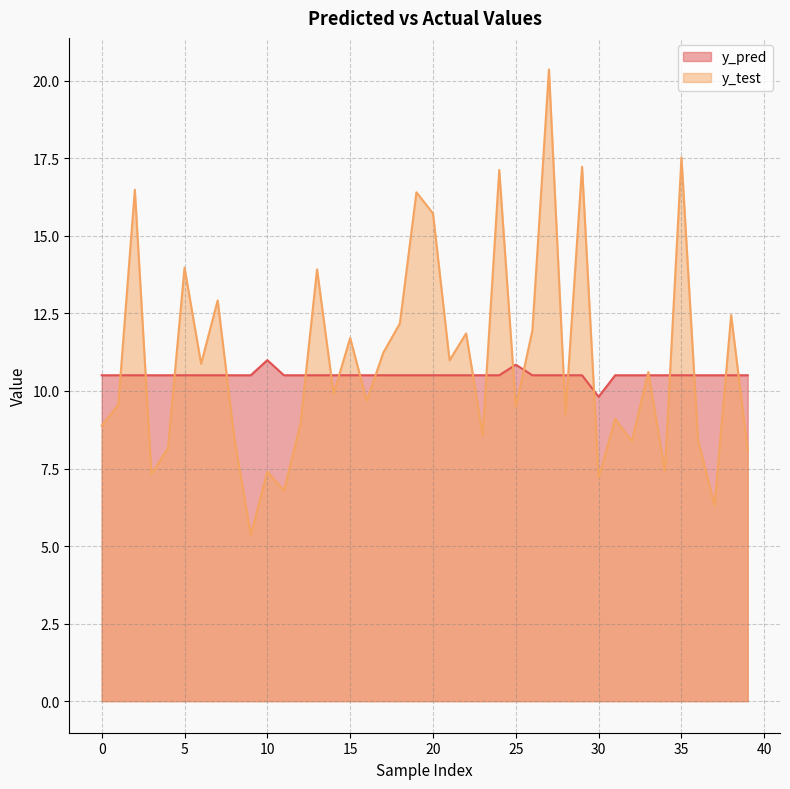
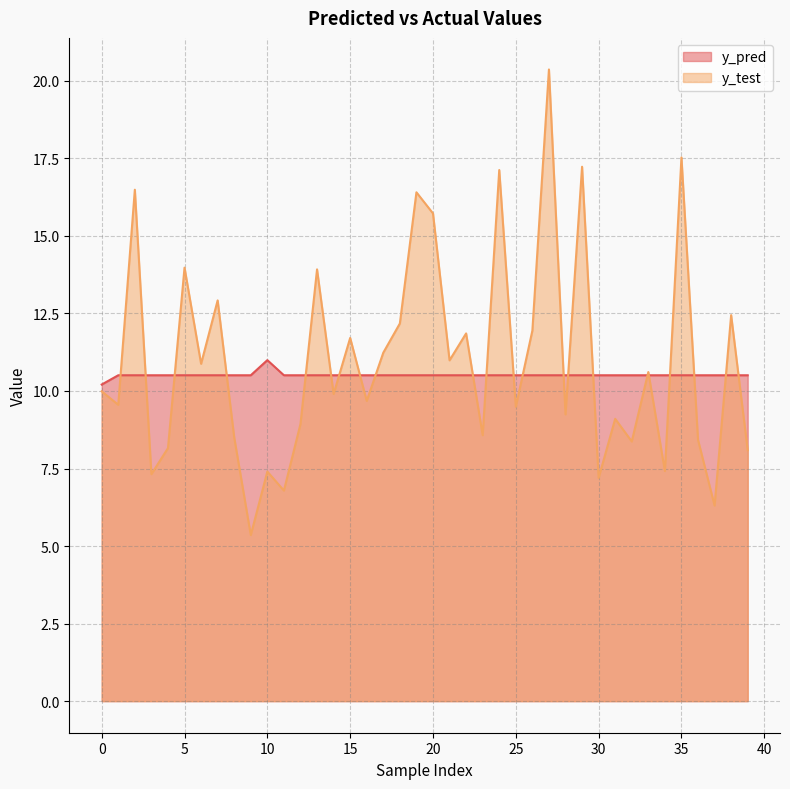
y_pred, 0: 10.5 -> 10.2
y_test, 0: 8.9 -> 10.0
y_pred, 25: 10.8 -> 10.5
y_pred, 30: 9.8 -> 10.5
